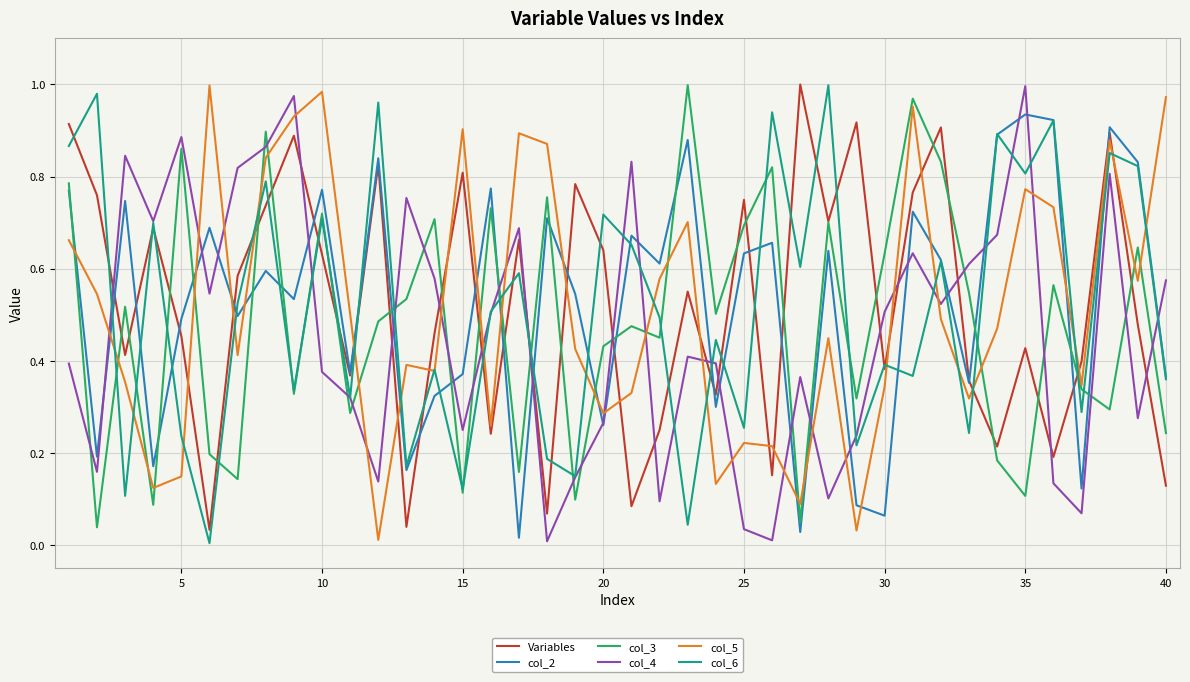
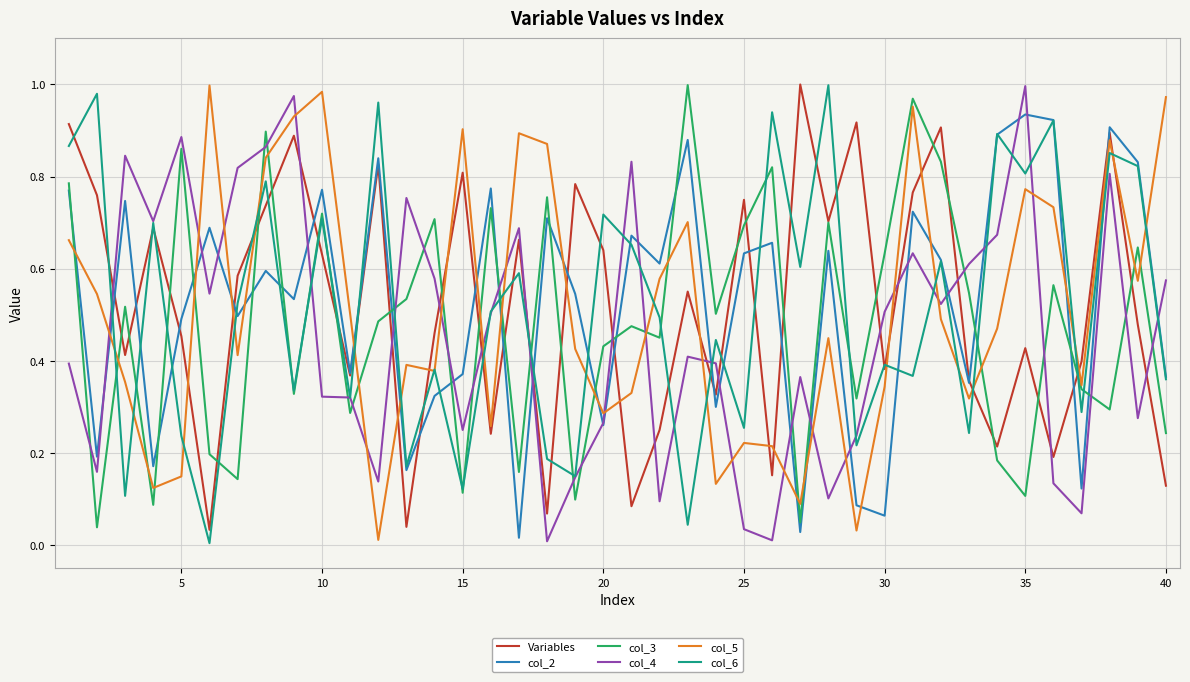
col_4, 10: 0.38 -> 0.32
